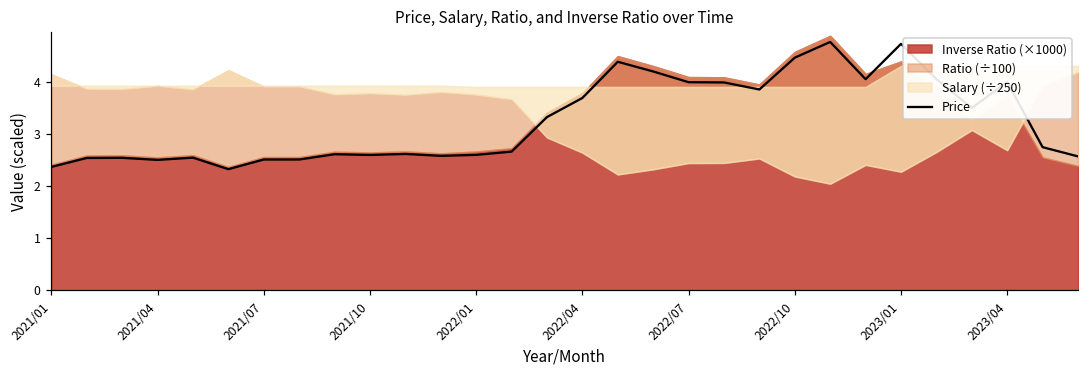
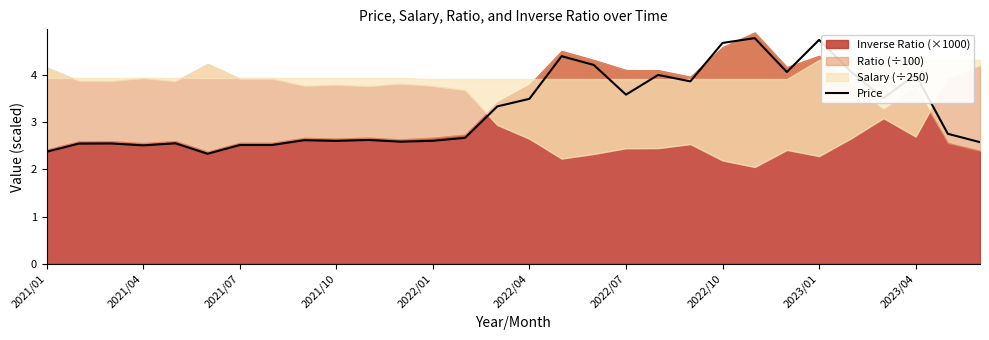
Price, 2022/04: 3.7 -> 3.5
Price, 2022/07: 4.0 -> 3.6
Price, 2022/10: 4.5 -> 4.7
